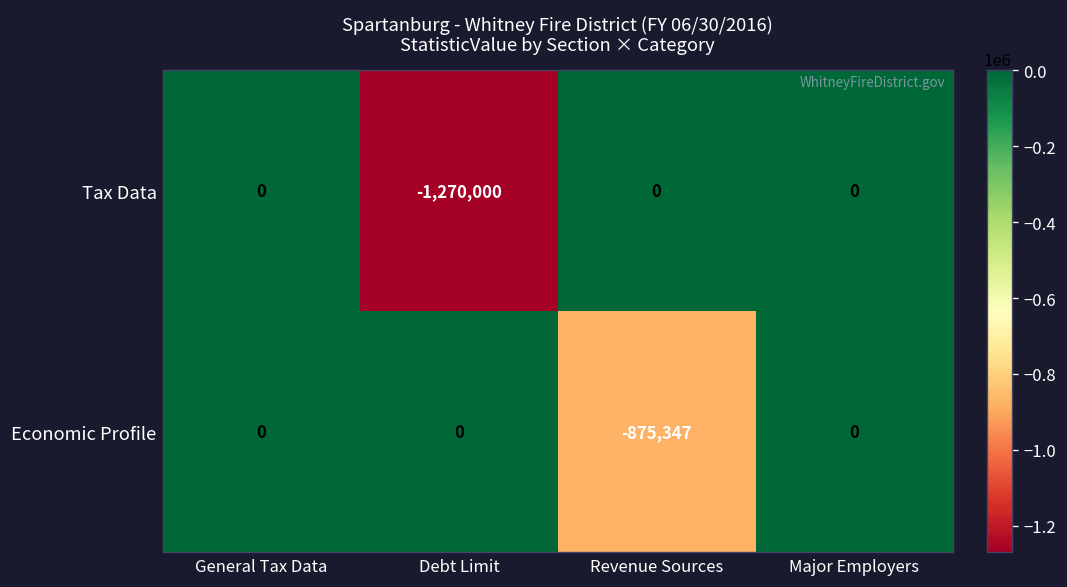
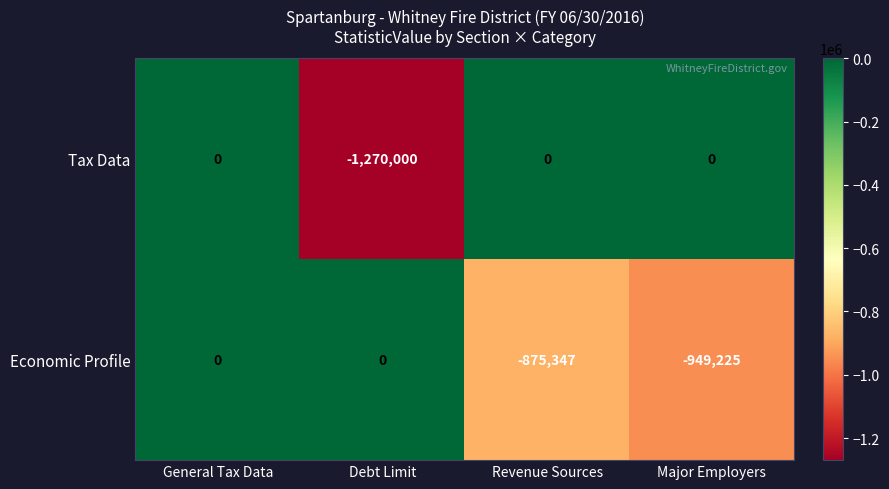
Economic Profile, Major Employers: 0 -> -949,225
